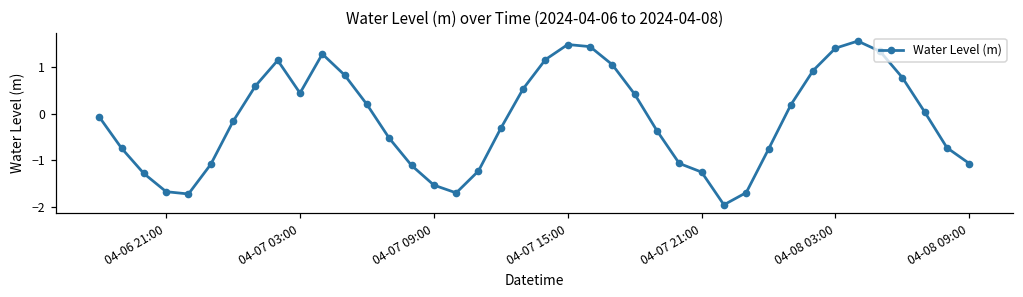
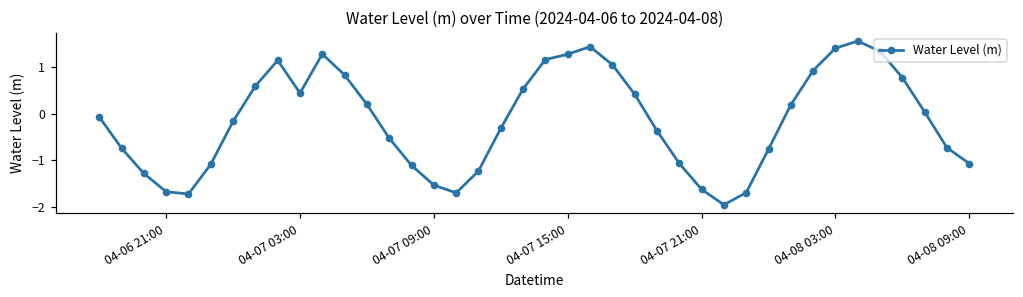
04-07 15:00: 1.5 -> 1.3
04-07 21:00: -1.3 -> -1.6
